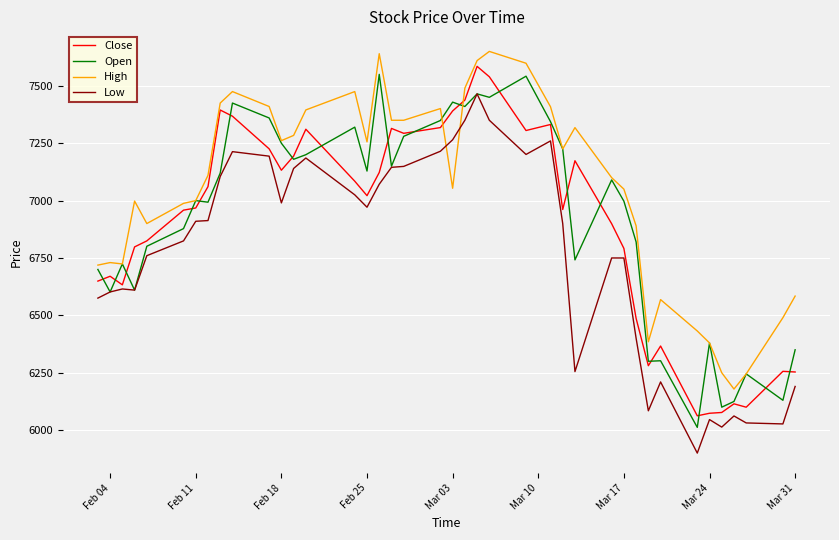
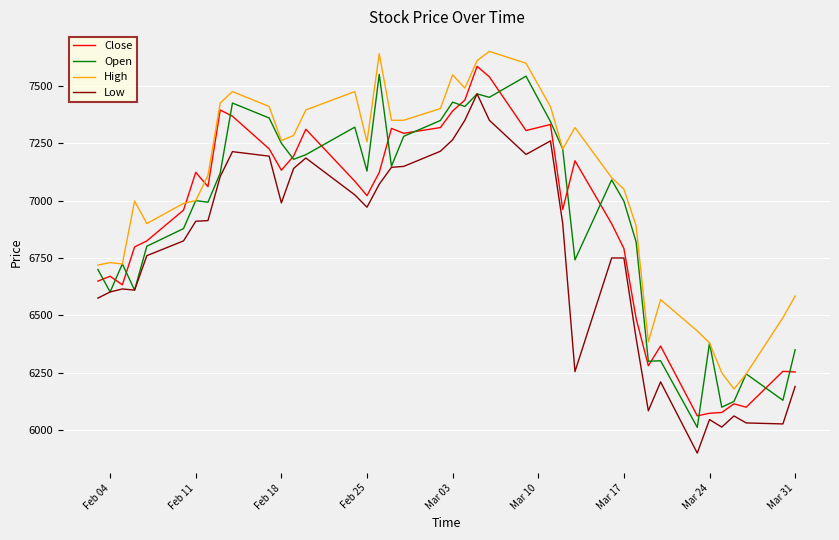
Close, Feb 11: 6970 -> 7120
High, Mar 03: 7050 -> 7550
